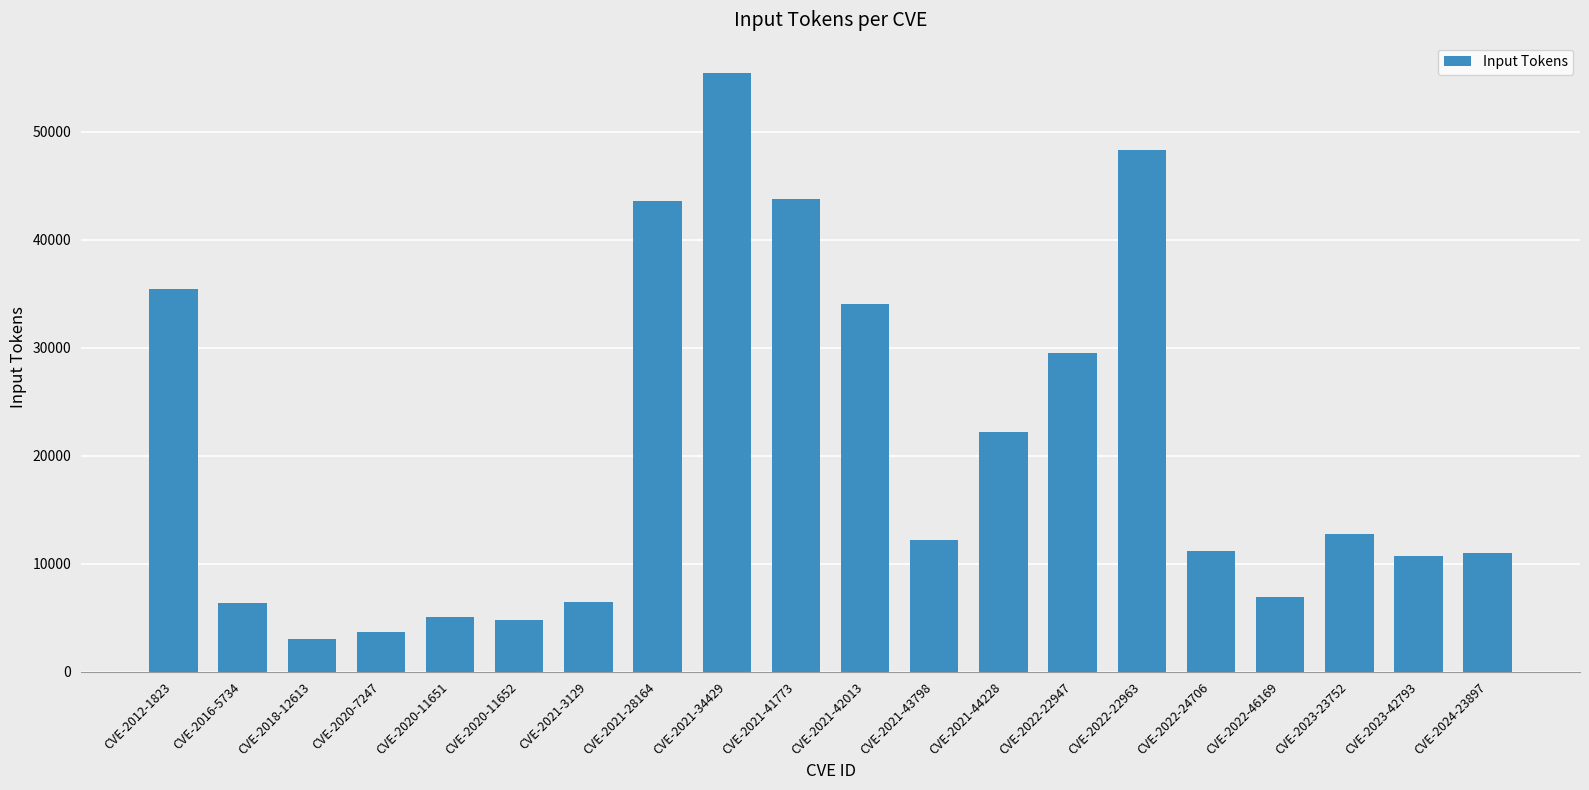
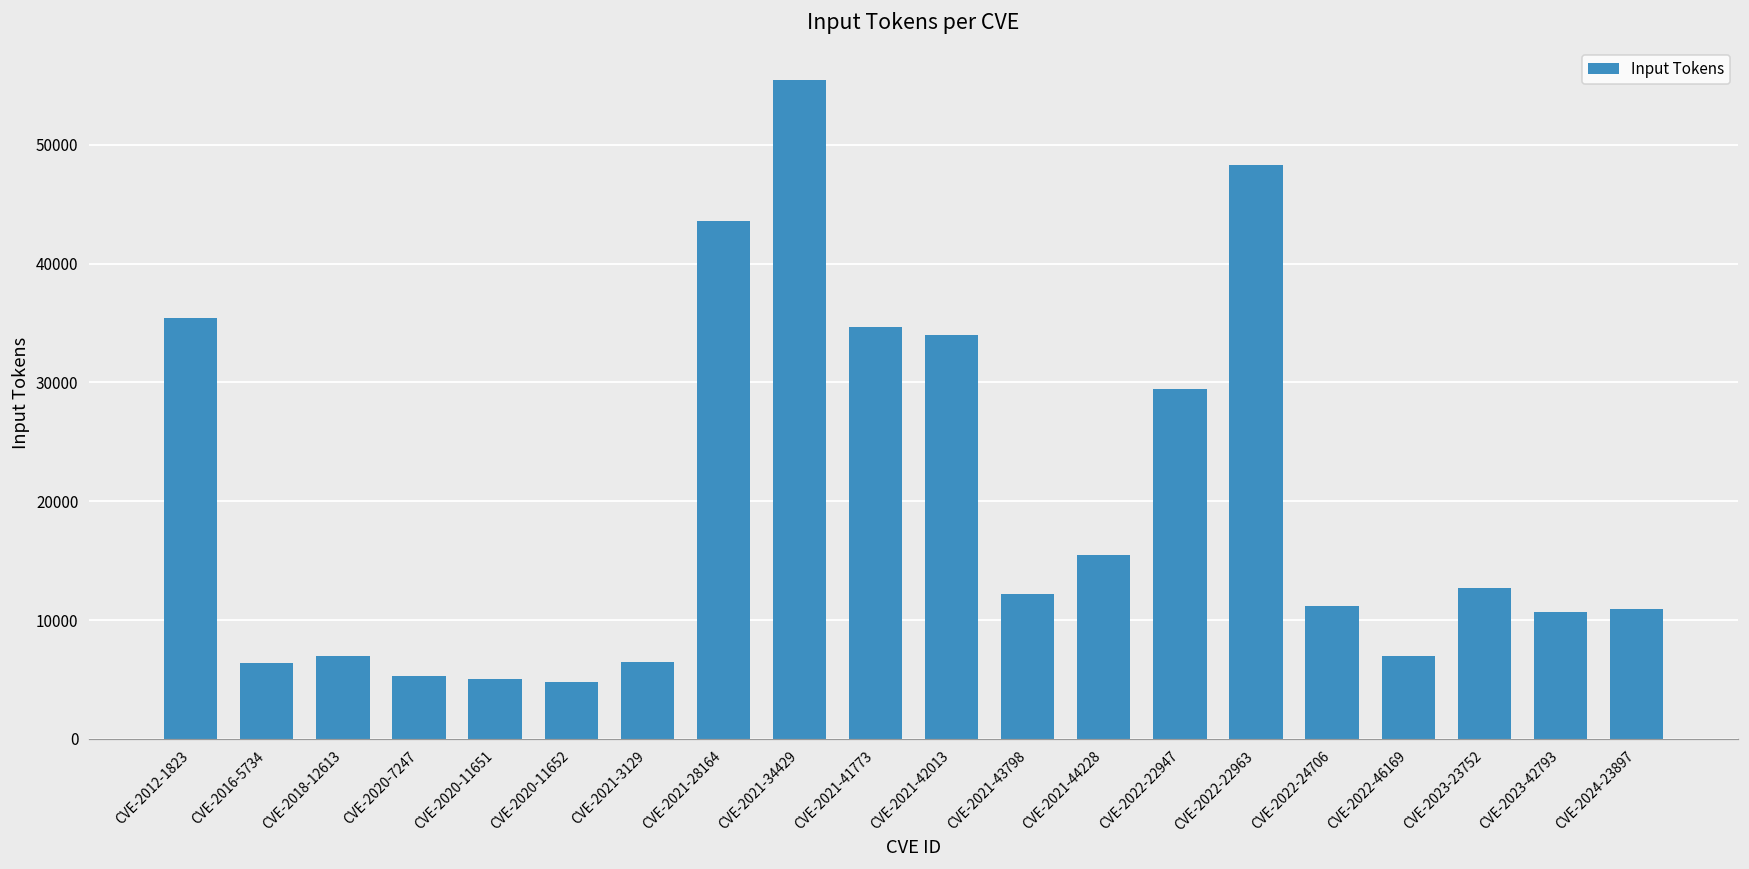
CVE-2018-12613: 3100 -> 7000
CVE-2020-7247: 3700 -> 5300
CVE-2021-41773: 43700 -> 34700
CVE-2021-44228: 22200 -> 15500
